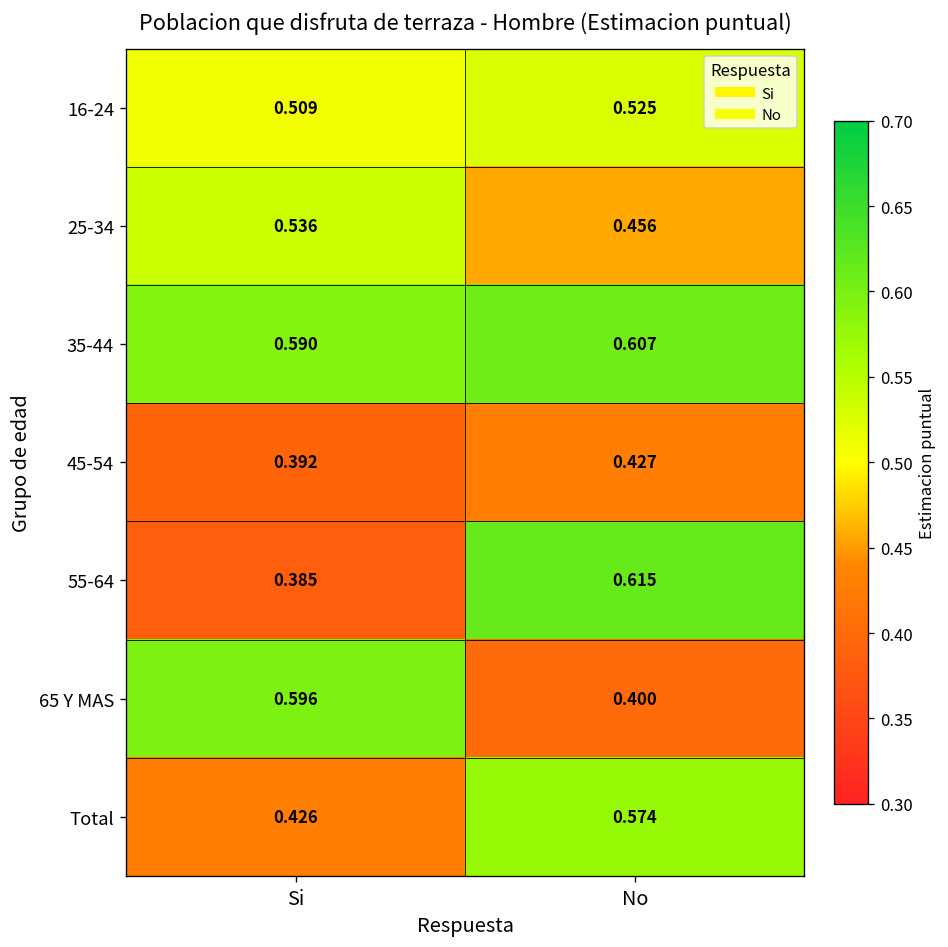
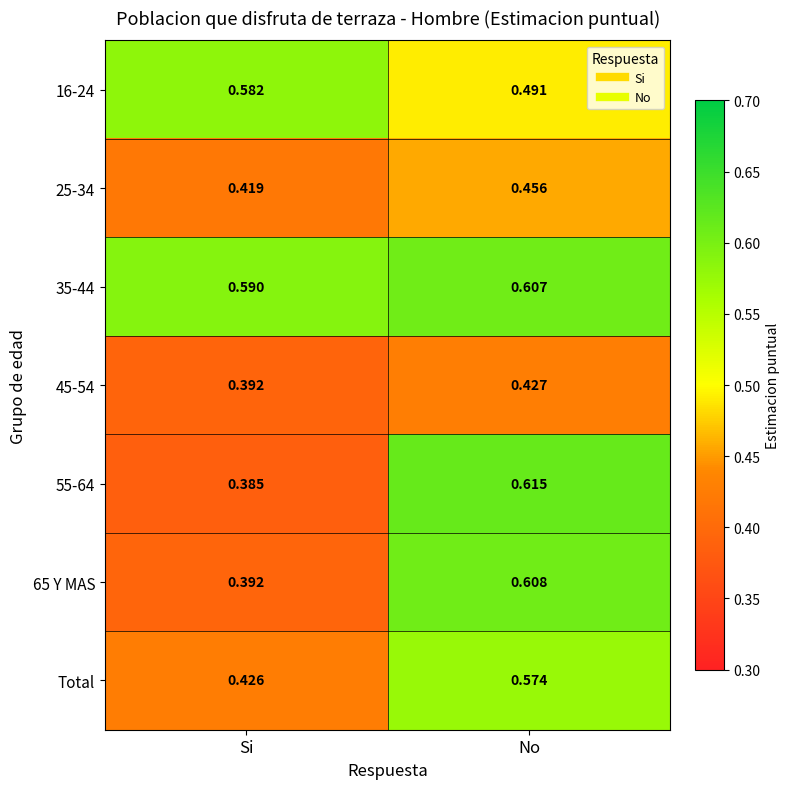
16-24, Si: 0.509 -> 0.582
16-24, No: 0.525 -> 0.491
25-34, Si: 0.536 -> 0.419
65 Y MAS, Si: 0.596 -> 0.392
65 Y MAS, No: 0.400 -> 0.608
